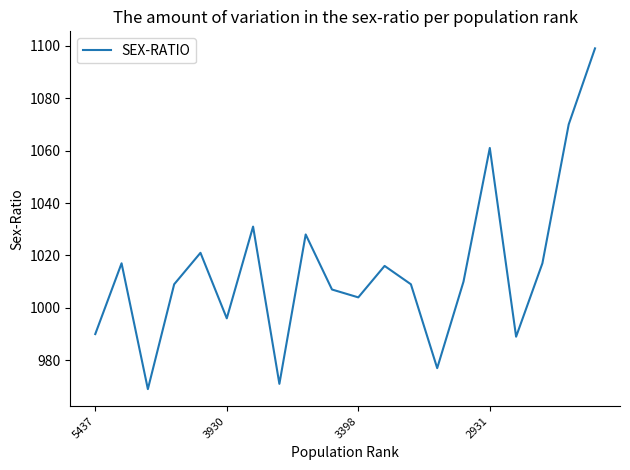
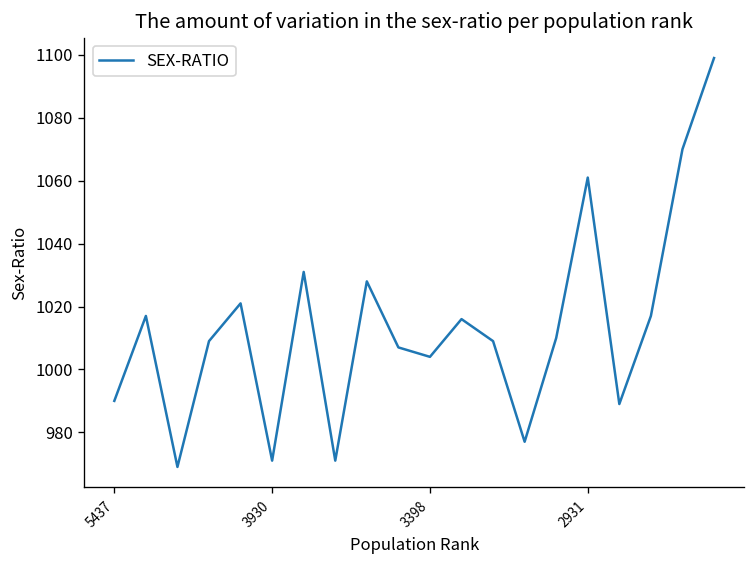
3930: 996 -> 971
